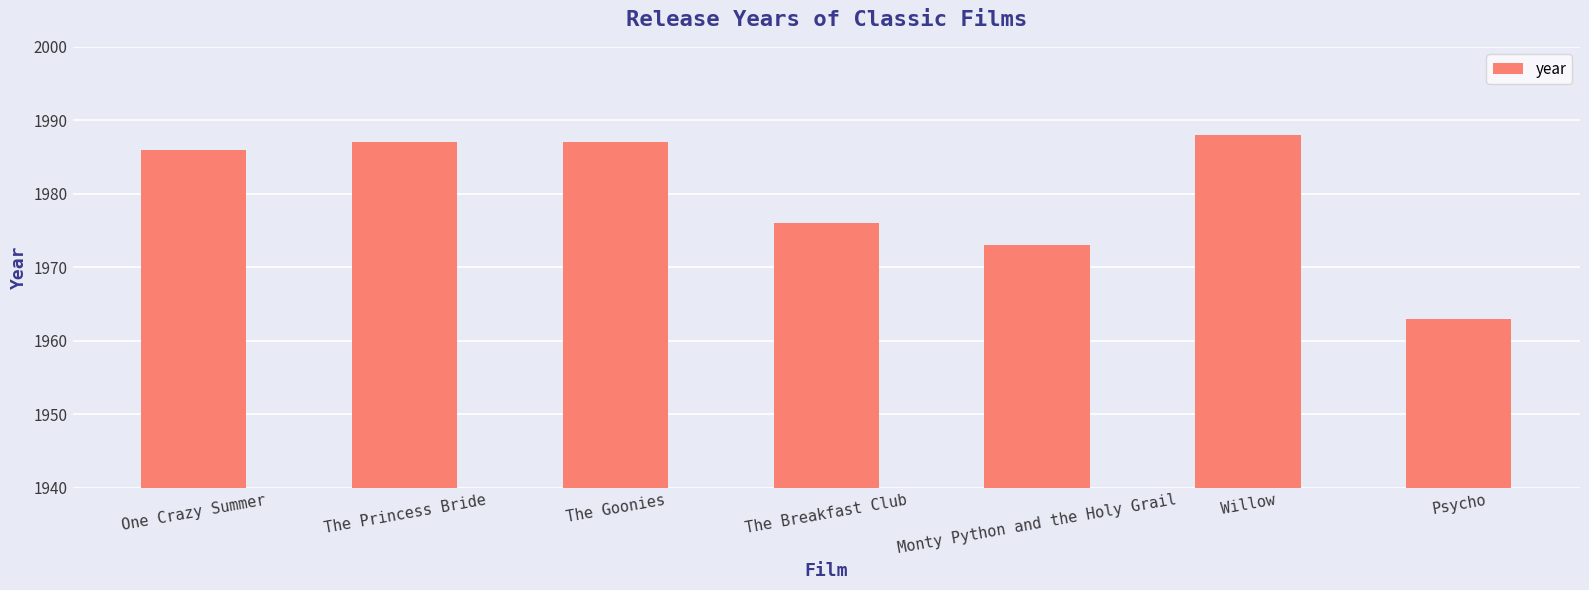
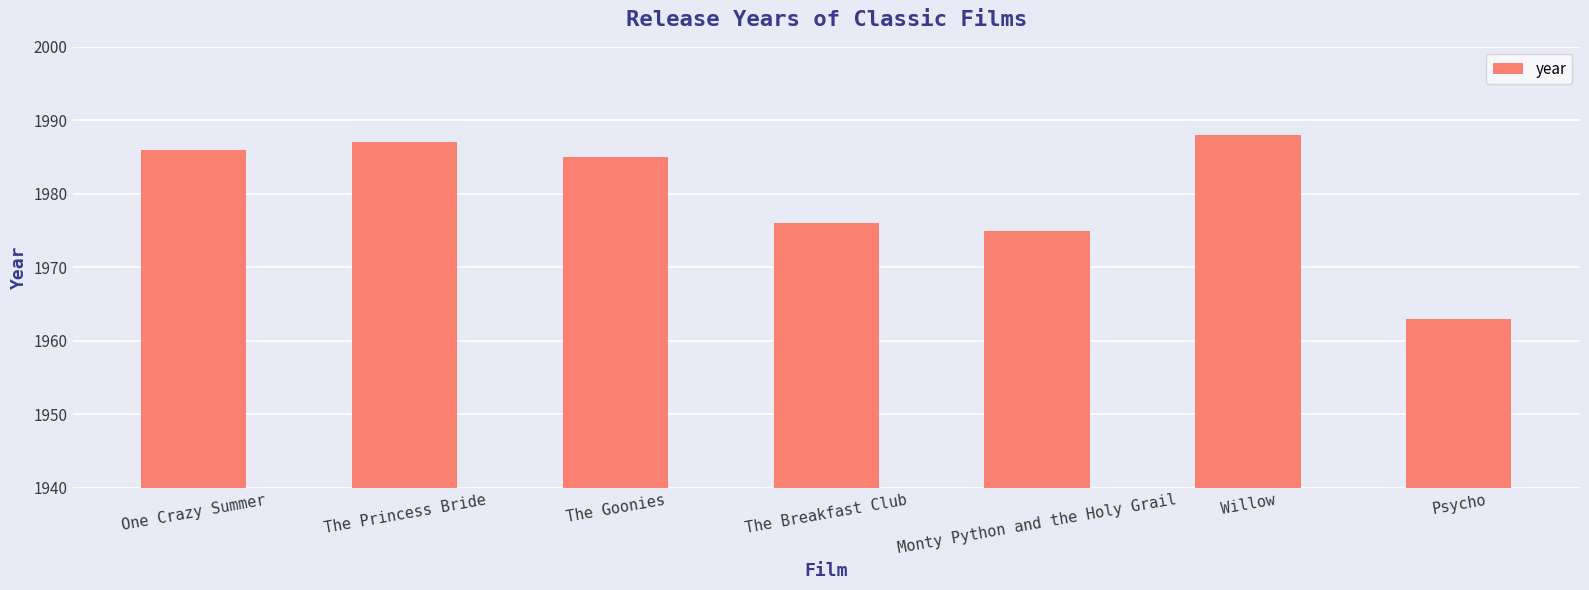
The Goonies: 1987 -> 1985
Monty Python and the Holy Grail: 1973 -> 1975
